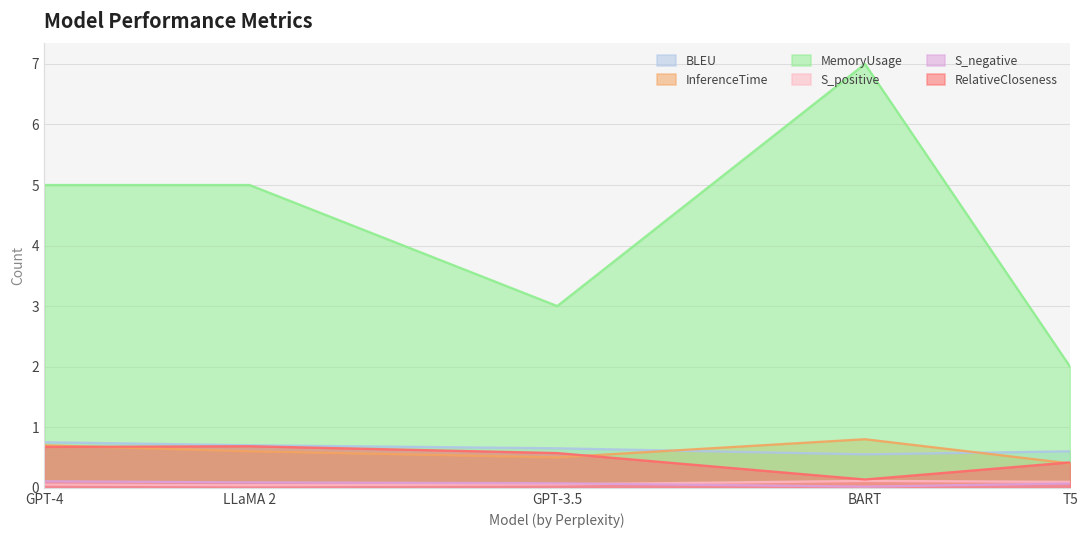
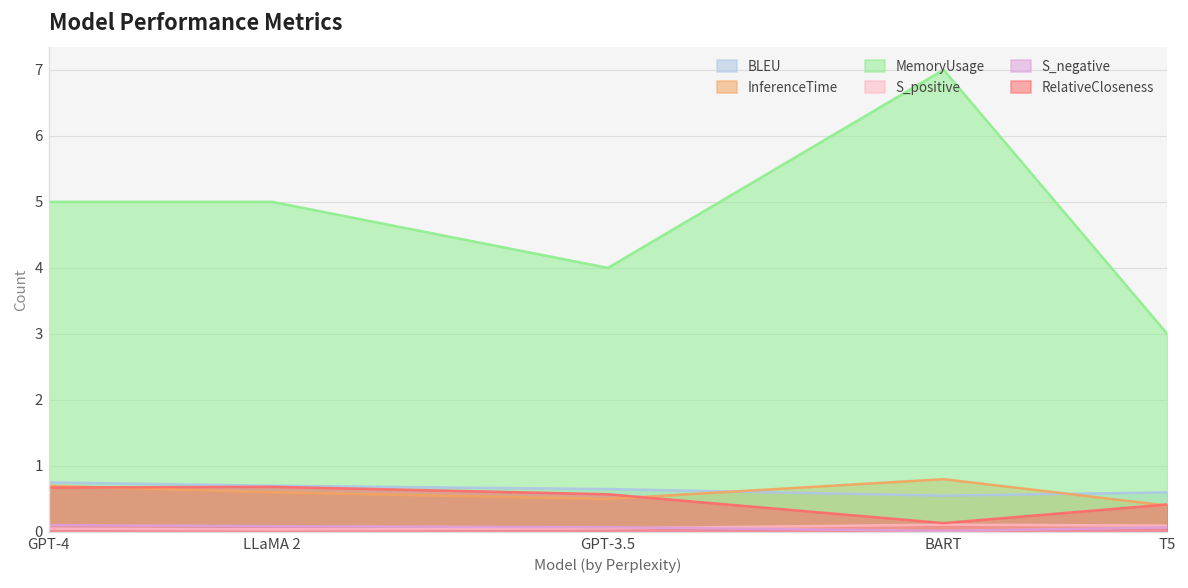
MemoryUsage, GPT-3.5: 3 -> 4
MemoryUsage, T5: 2 -> 3
